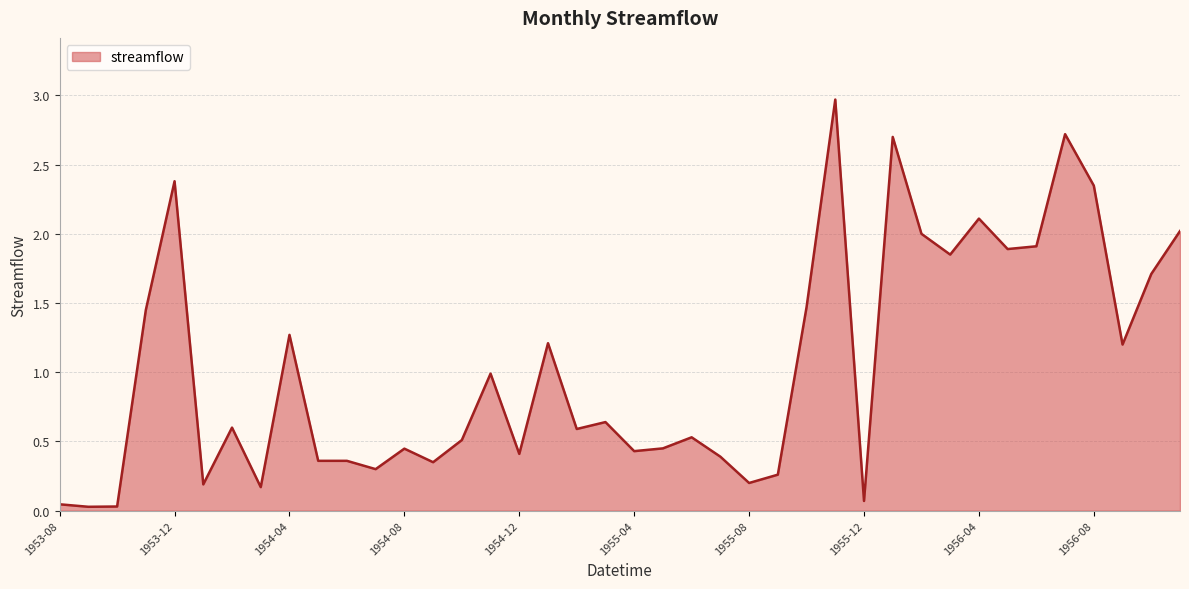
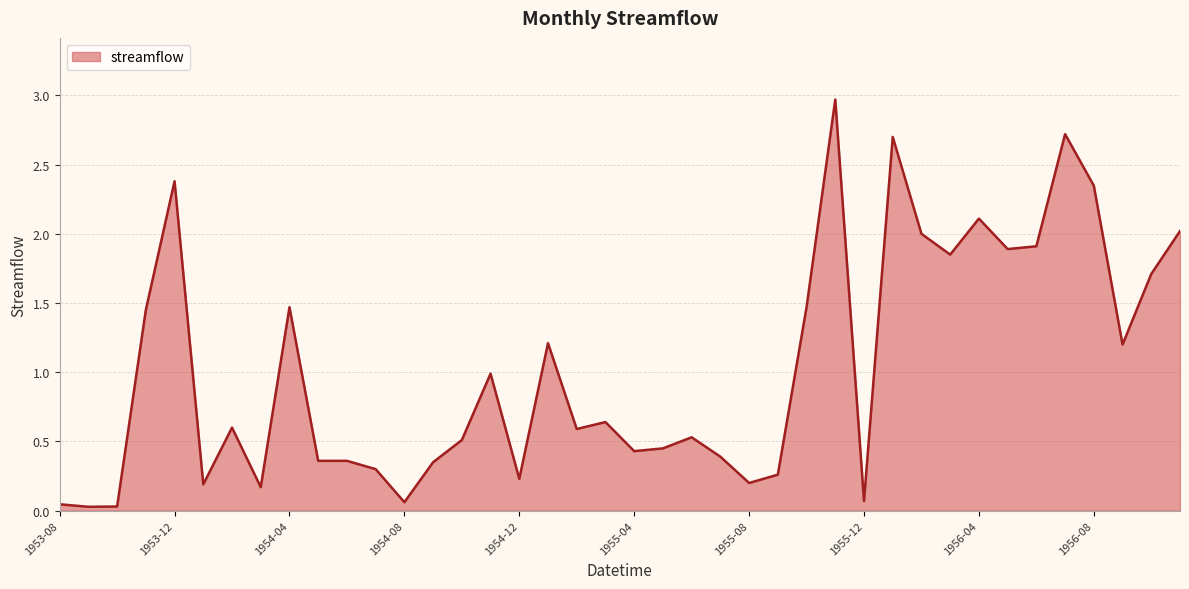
1954-04: 1.27 -> 1.47
1954-08: 0.45 -> 0.06
1954-12: 0.41 -> 0.23
